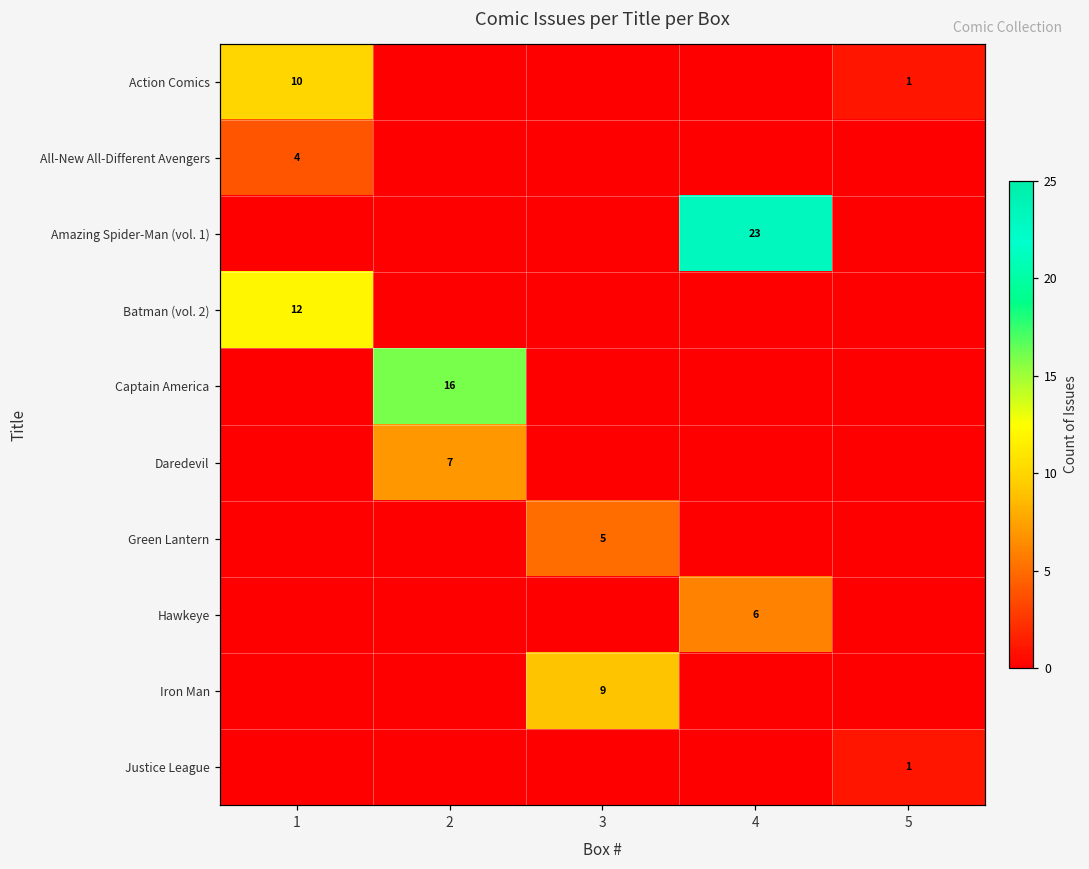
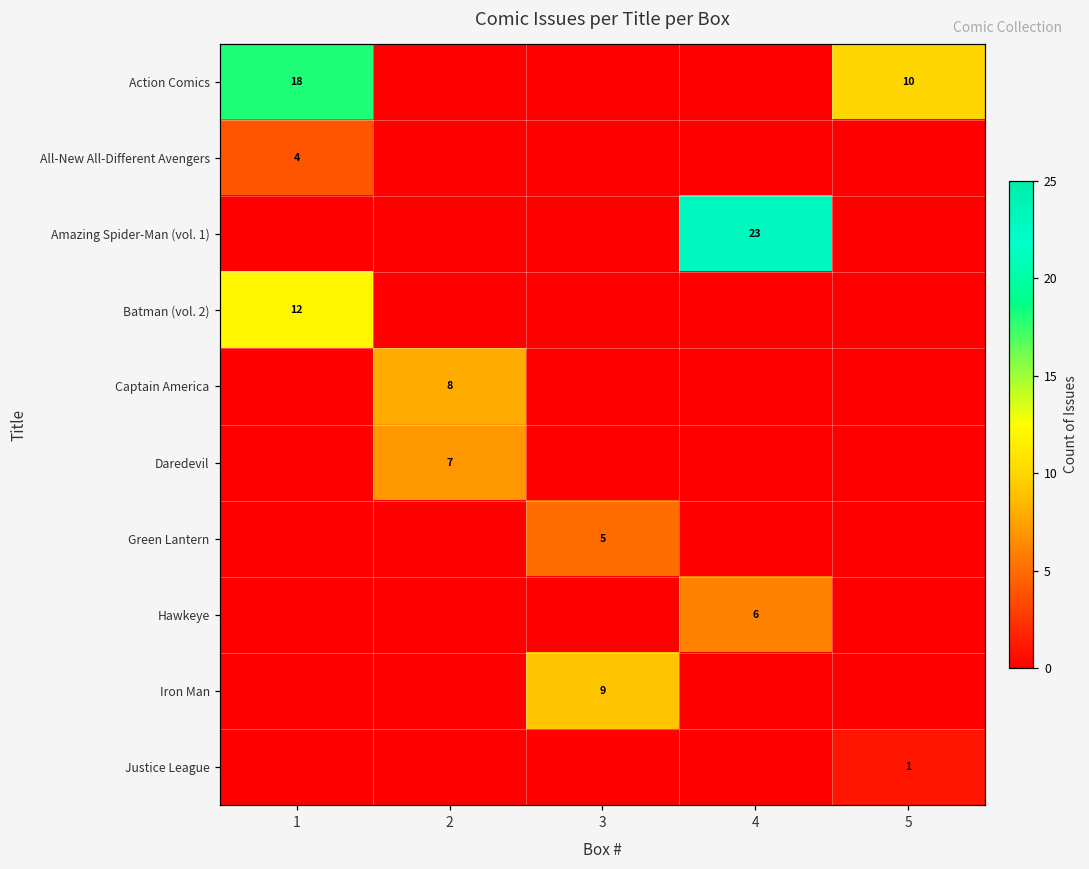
Action Comics, 1: 10 -> 18
Action Comics, 5: 1 -> 10
Captain America, 2: 16 -> 8
